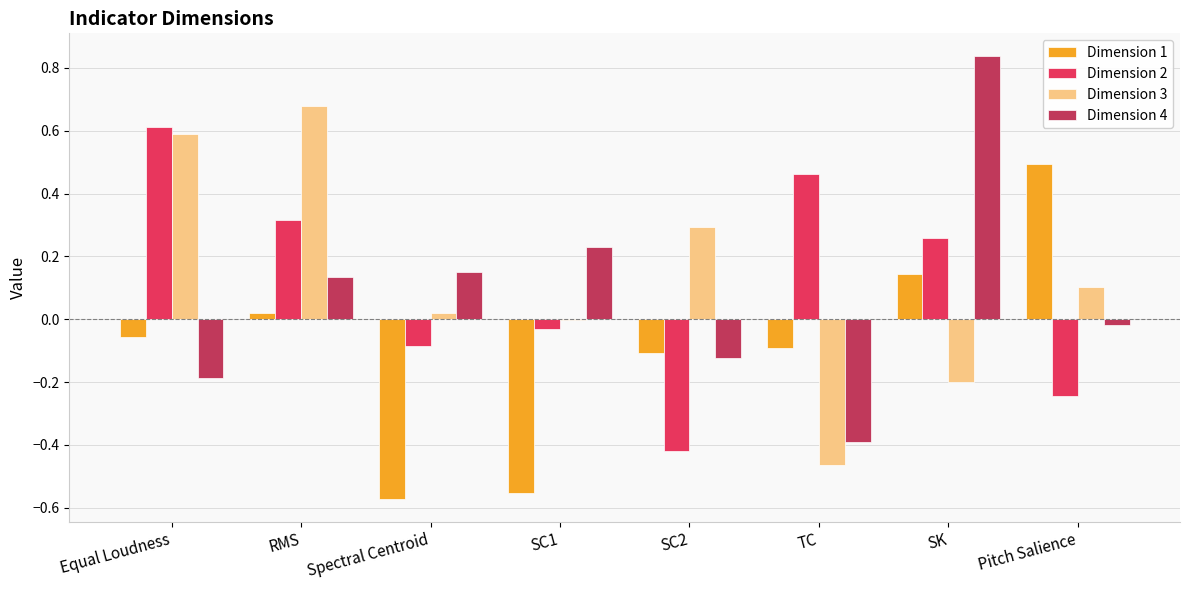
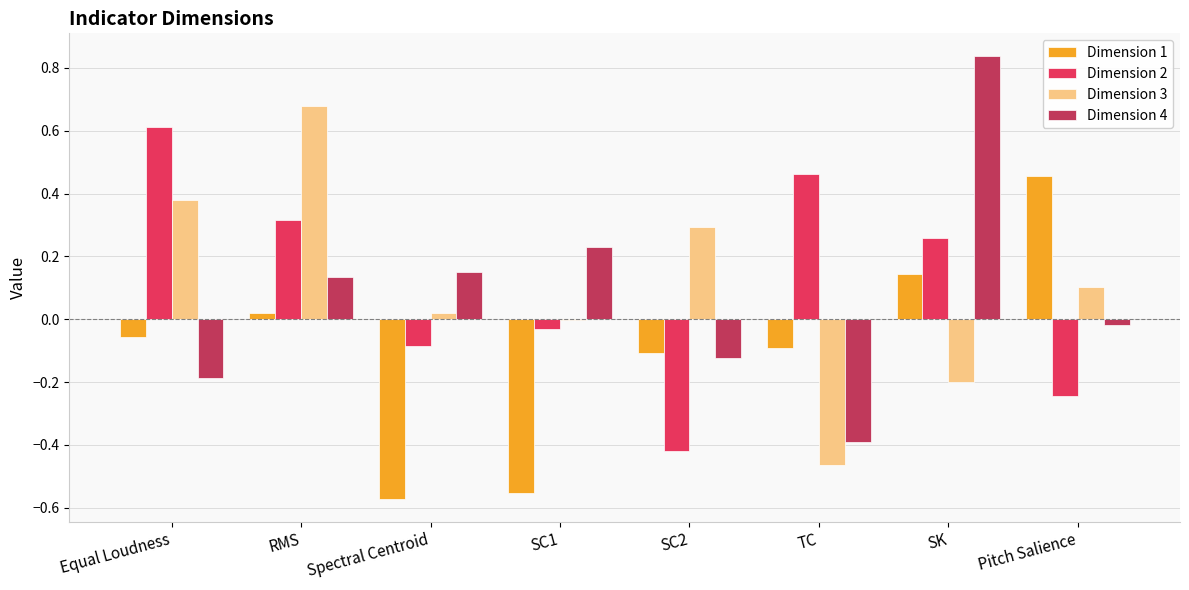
Dimension 3, Equal Loudness: 0.59 -> 0.38
Dimension 1, Pitch Salience: 0.49 -> 0.46
